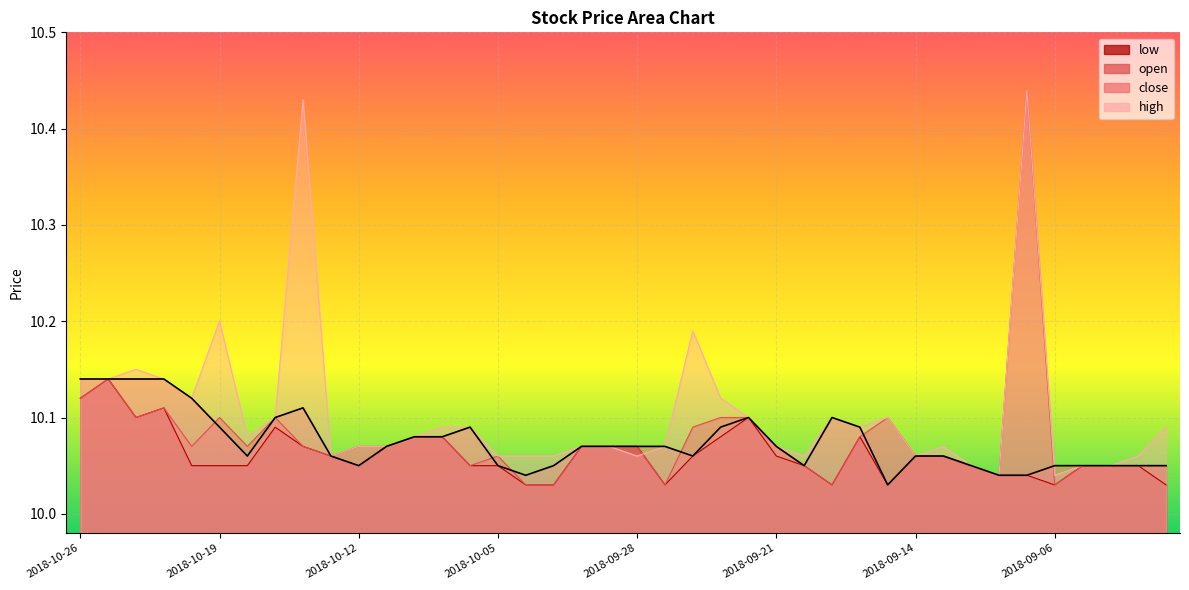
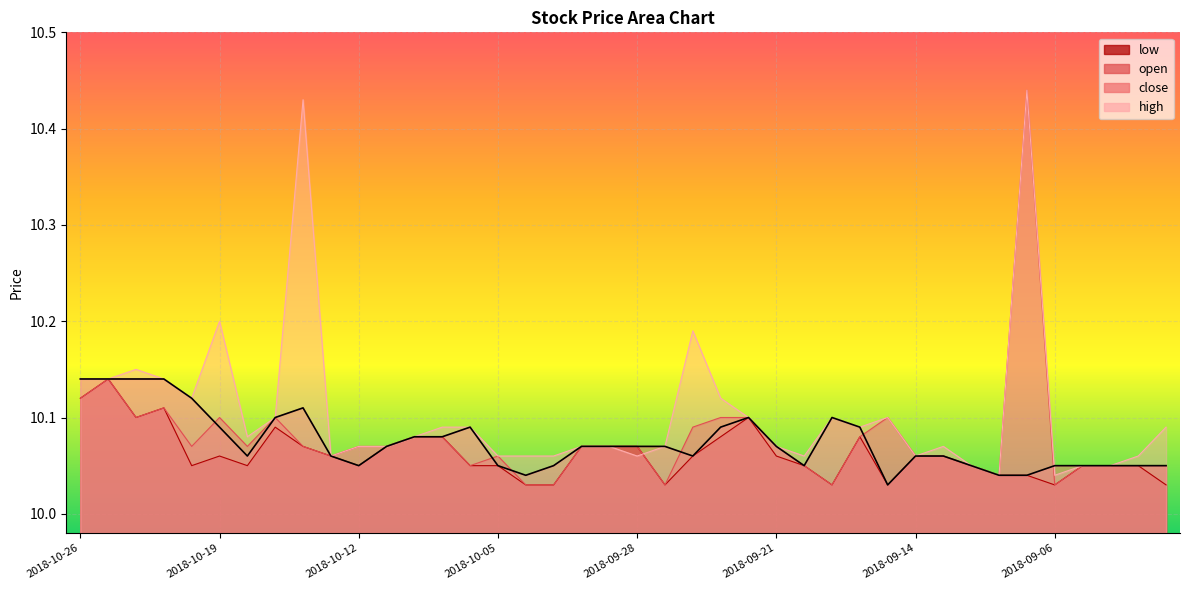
low, 2018-10-19: 10.05 -> 10.06
